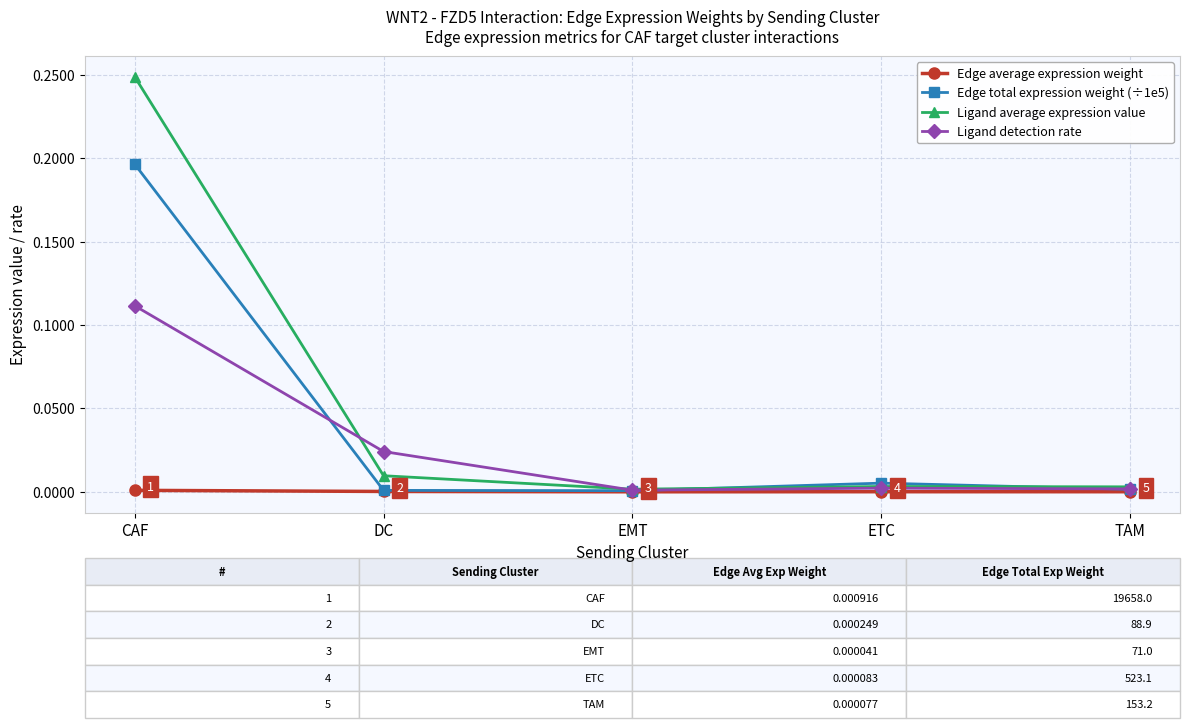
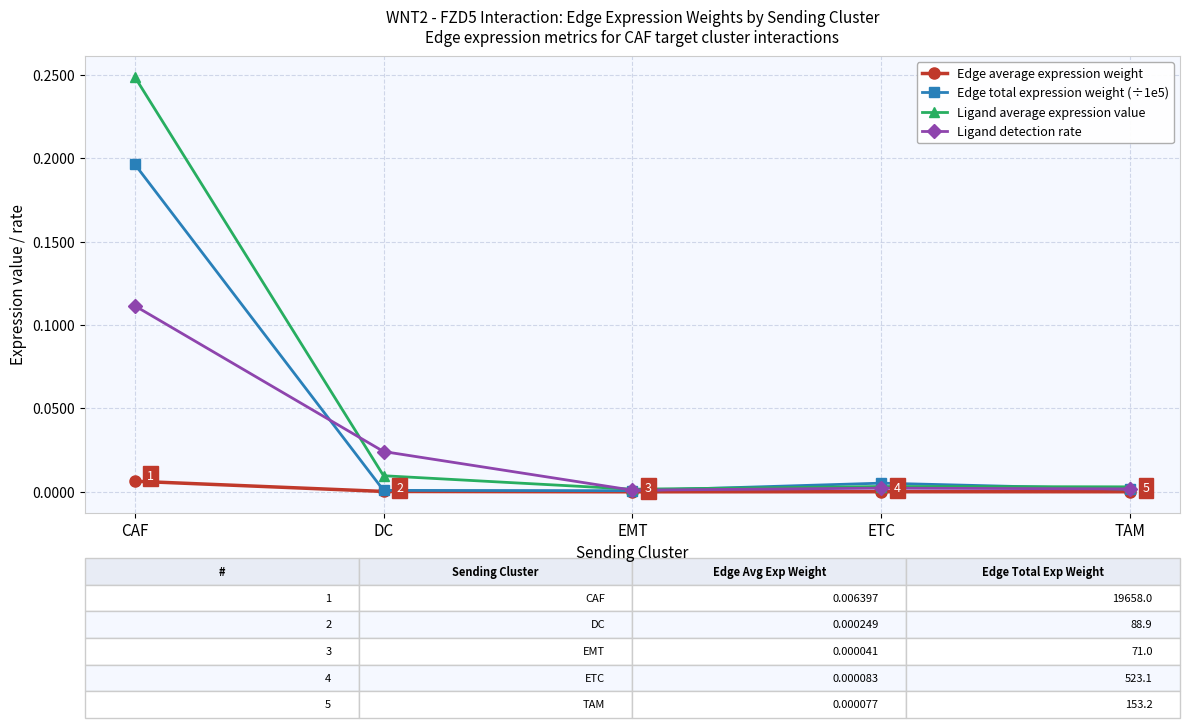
Edge average expression weight, CAF: 0.000916 -> 0.006397
